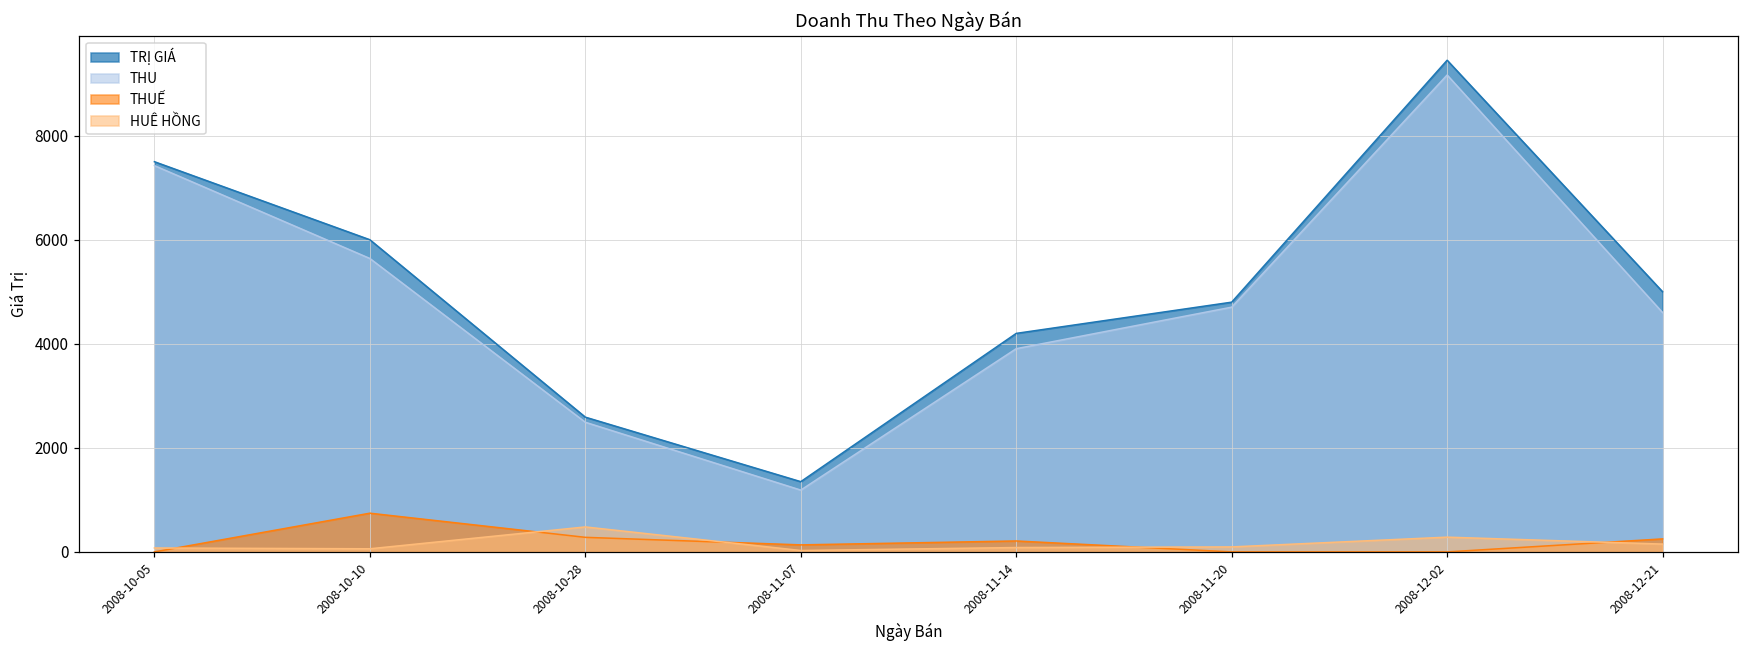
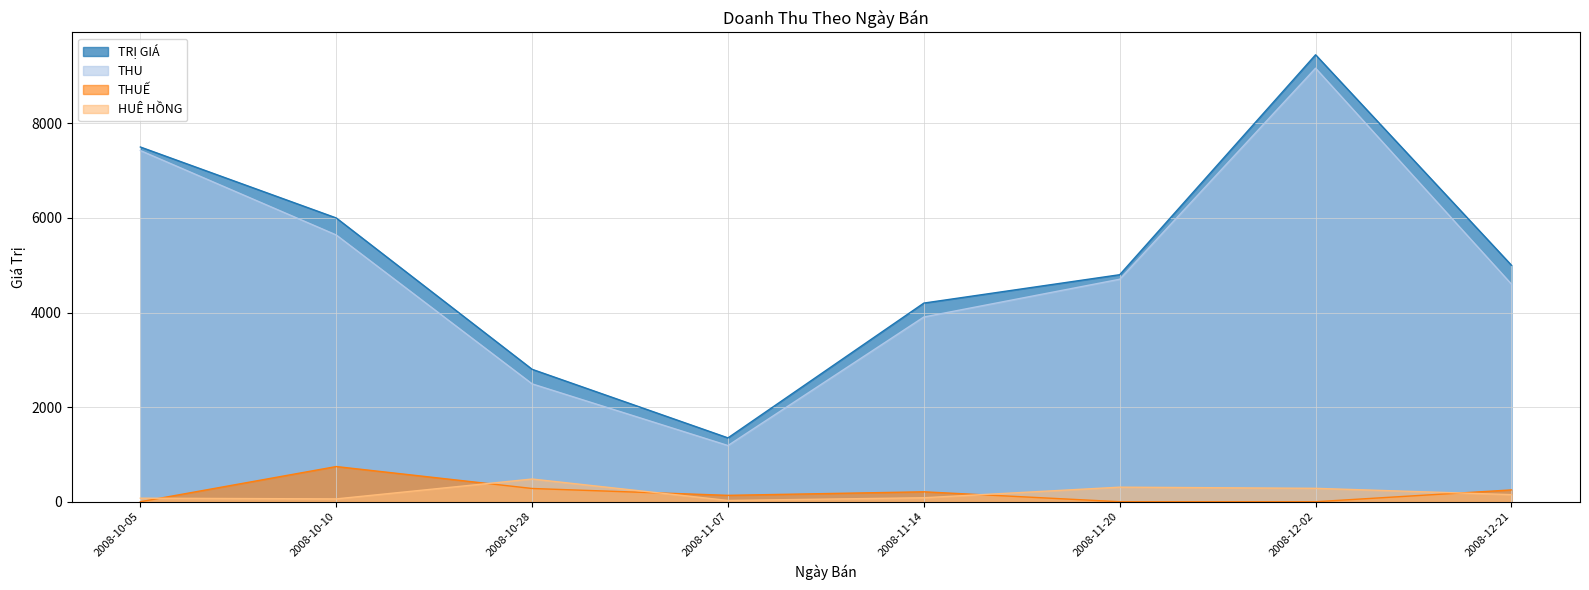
TRỊ GIÁ, 2008-10-28: 2600 -> 2800
HUÊ HỒNG, 2008-11-20: 100 -> 300
